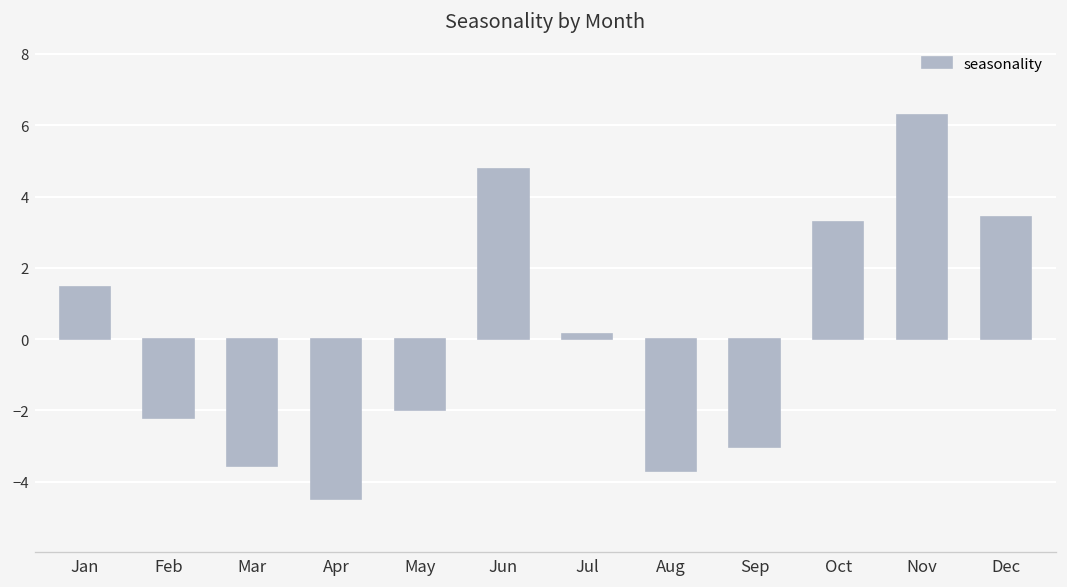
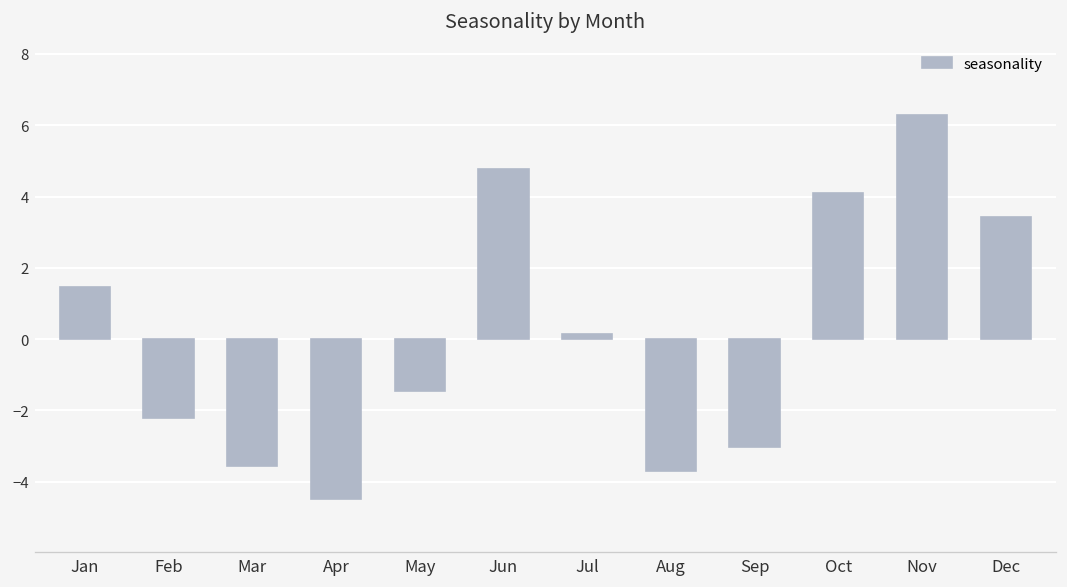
May: -2.0 -> -1.5
Oct: 3.3 -> 4.1
